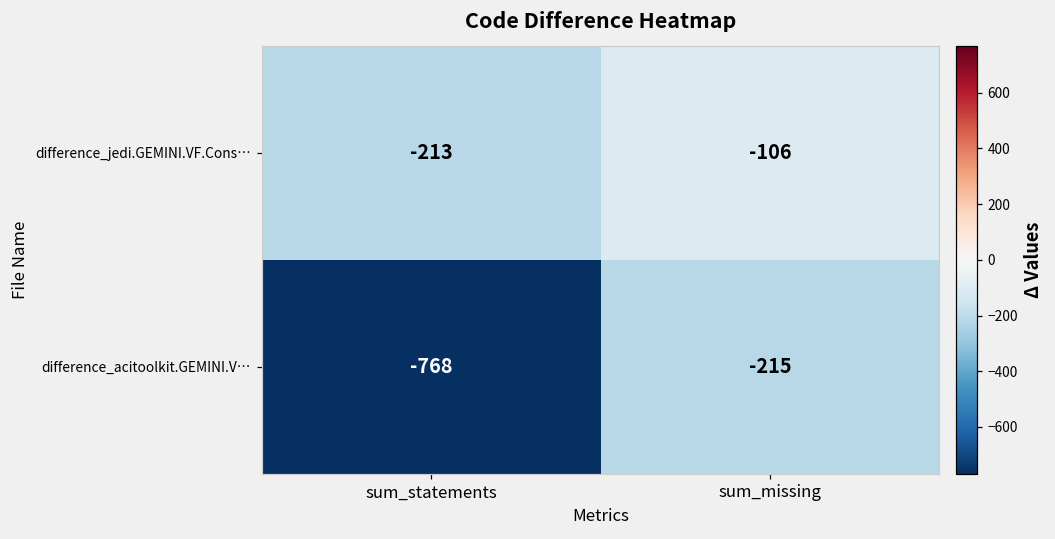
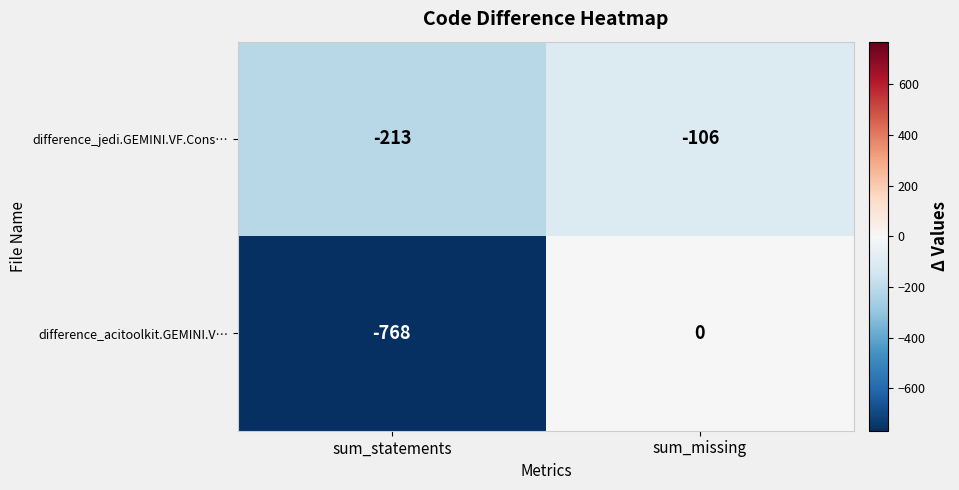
difference_acitoolkit.GEMINI.V…, sum_missing: -215 -> 0
